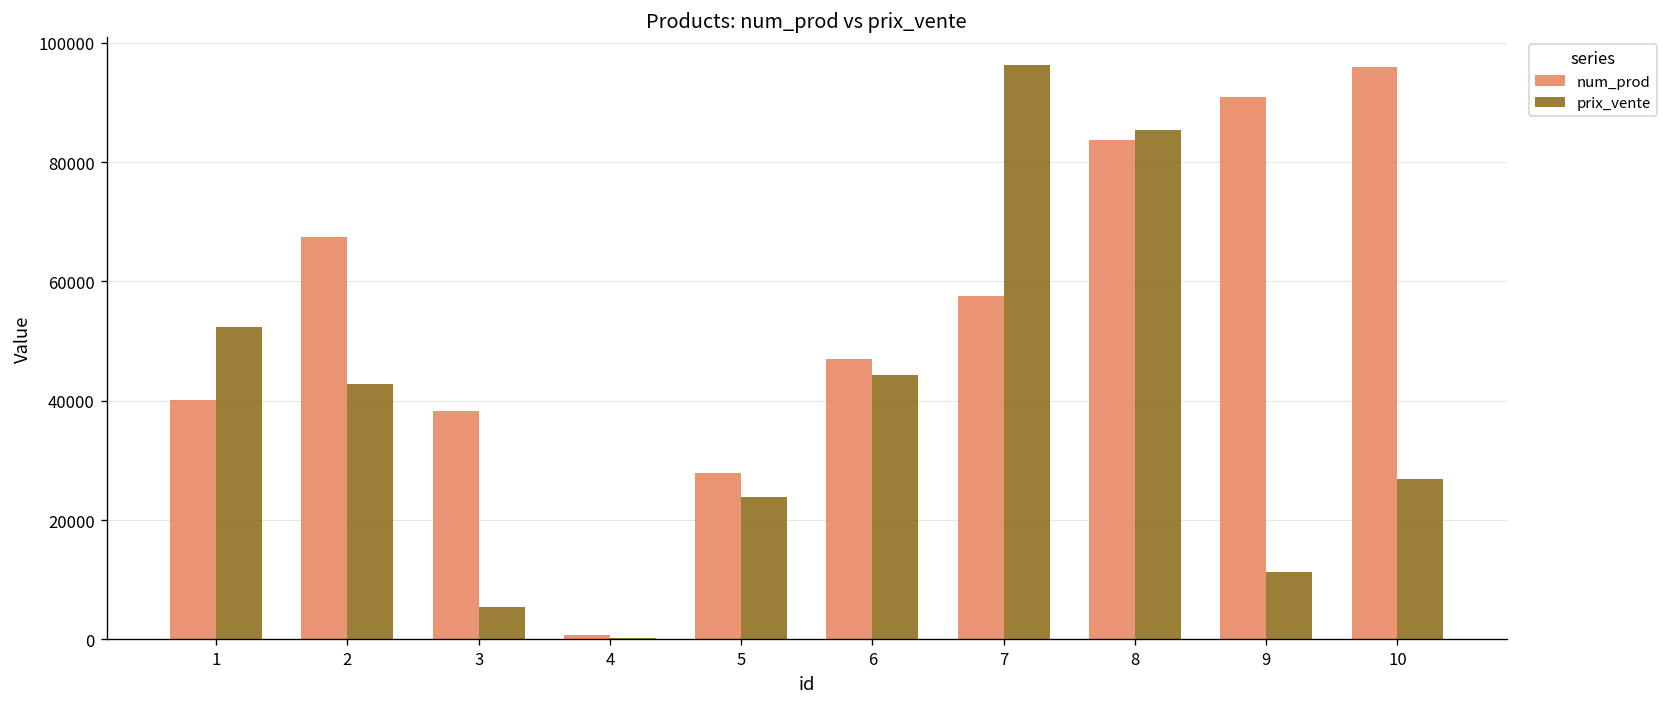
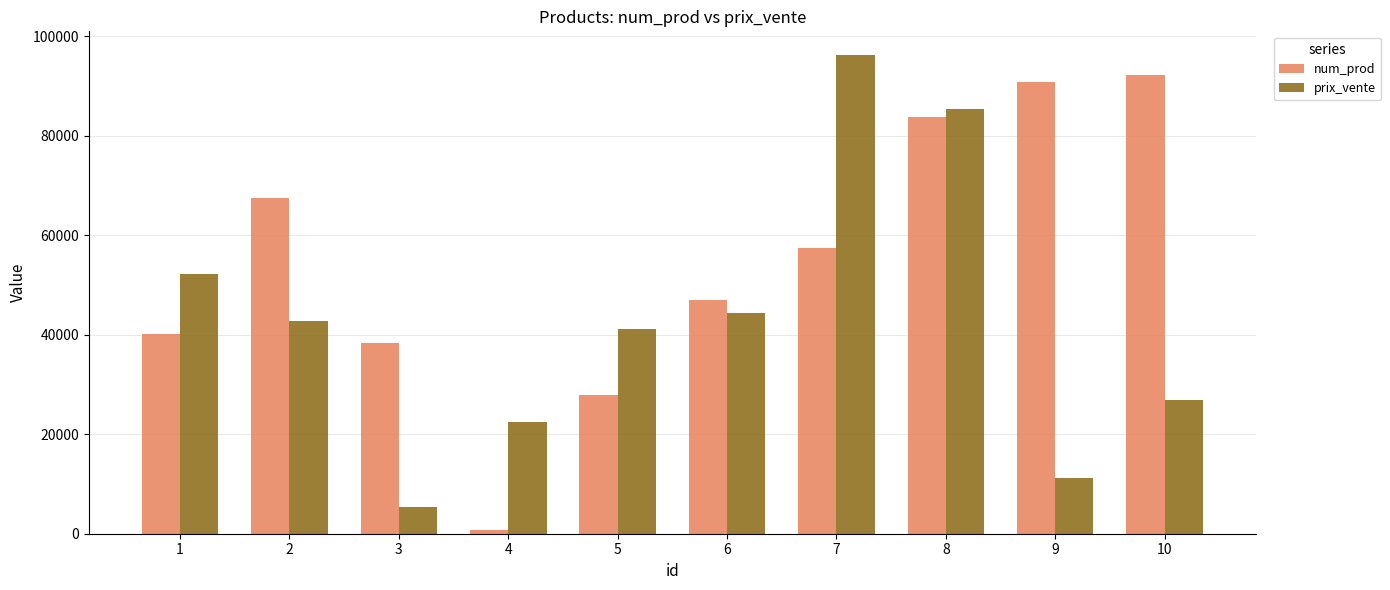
prix_vente, 4: 0 -> 22000
prix_vente, 5: 24000 -> 41000
num_prod, 10: 96000 -> 92000
